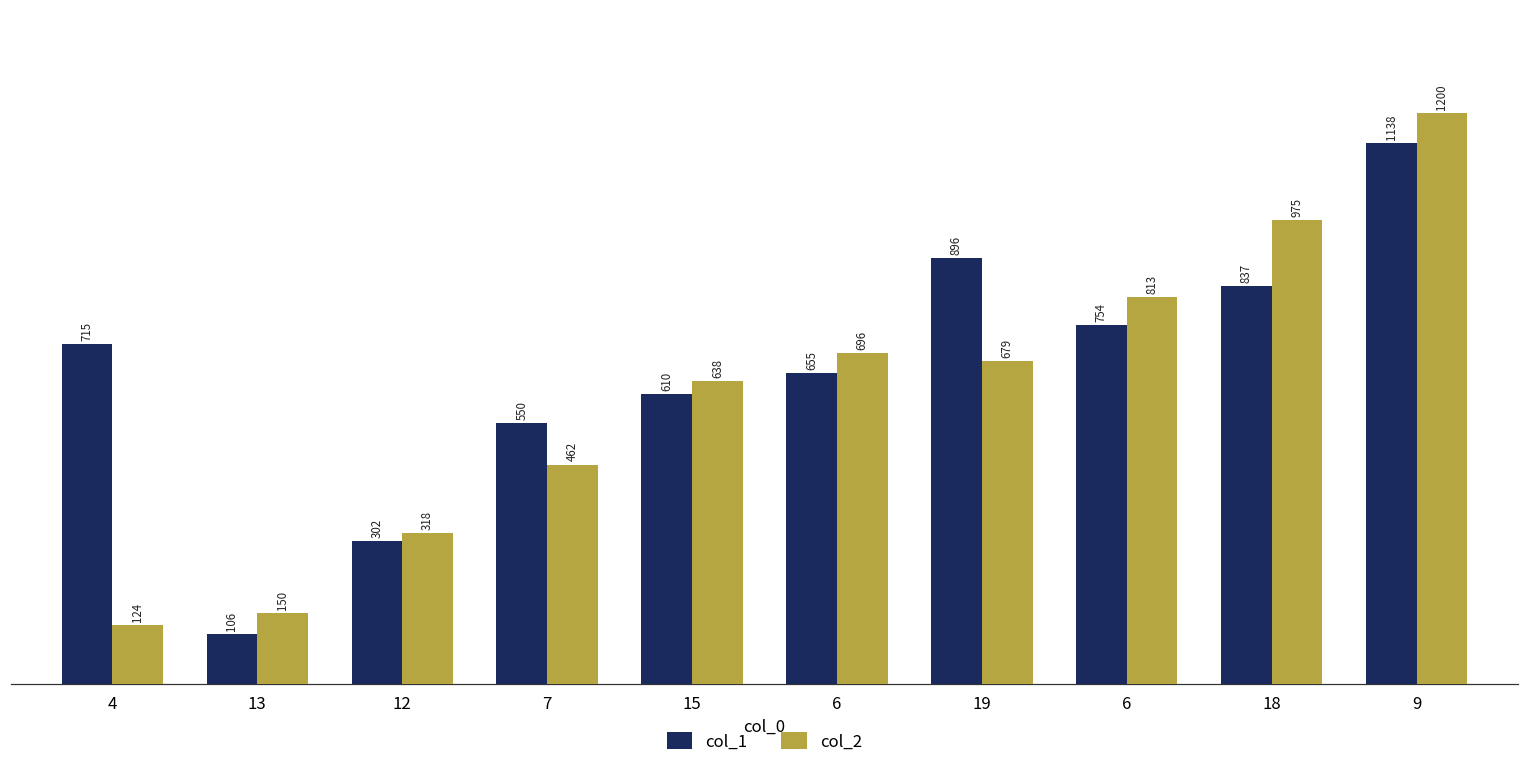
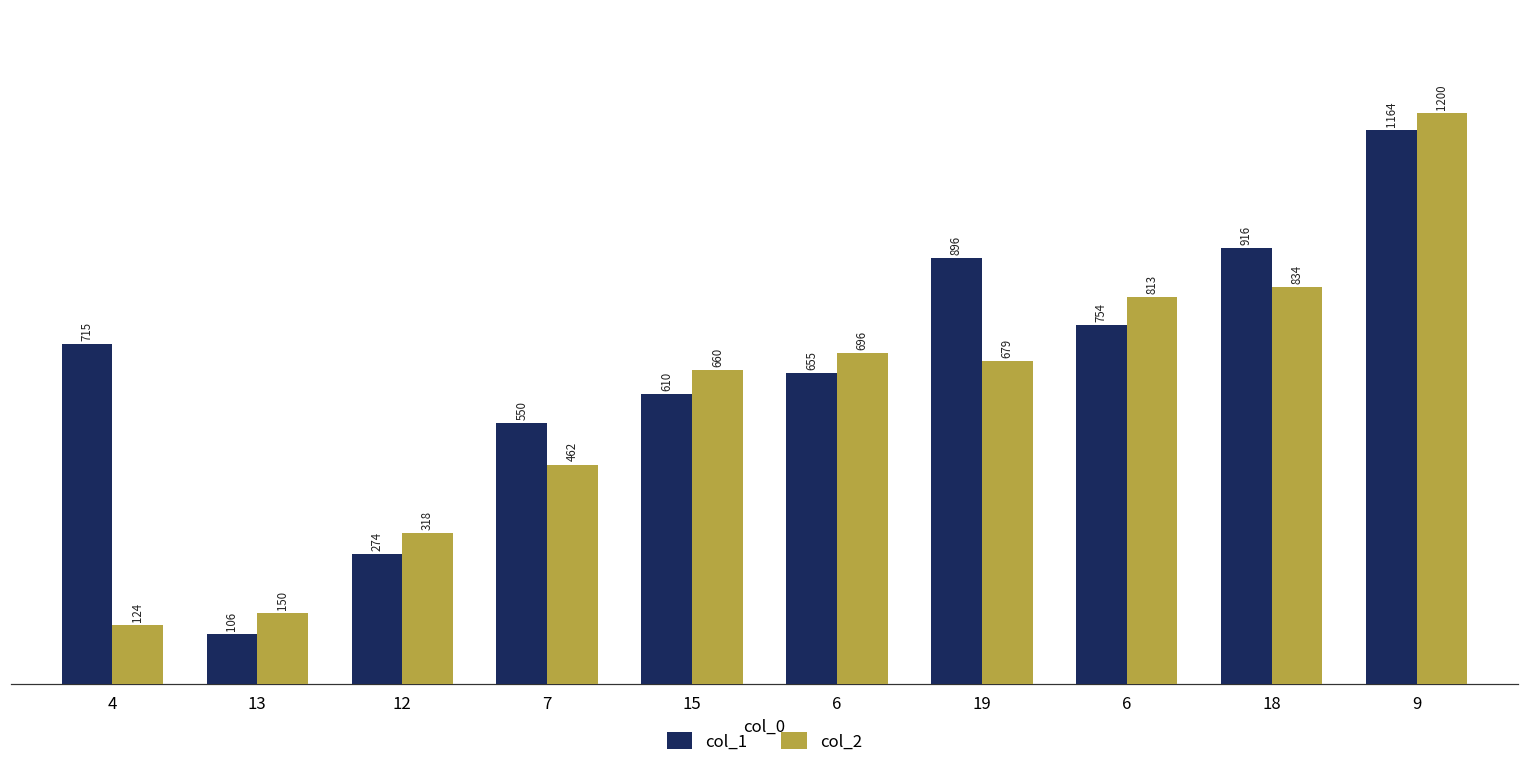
col_1, 12: 302 -> 274
col_2, 15: 638 -> 660
col_1, 18: 837 -> 916
col_2, 18: 975 -> 834
col_1, 9: 1138 -> 1164
